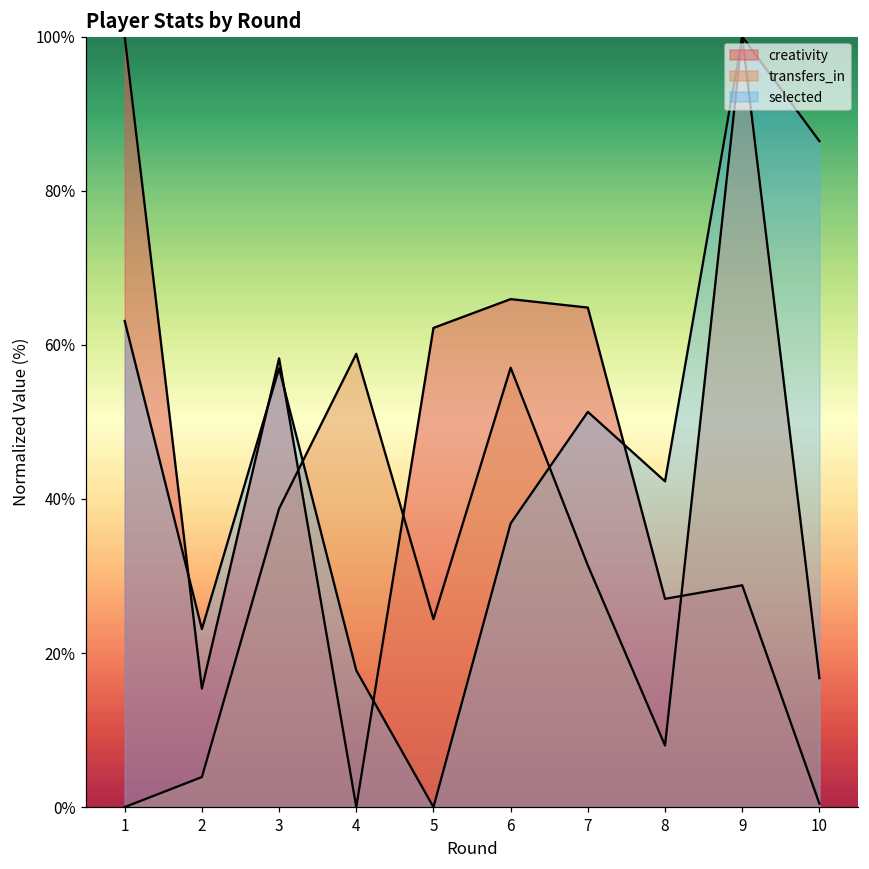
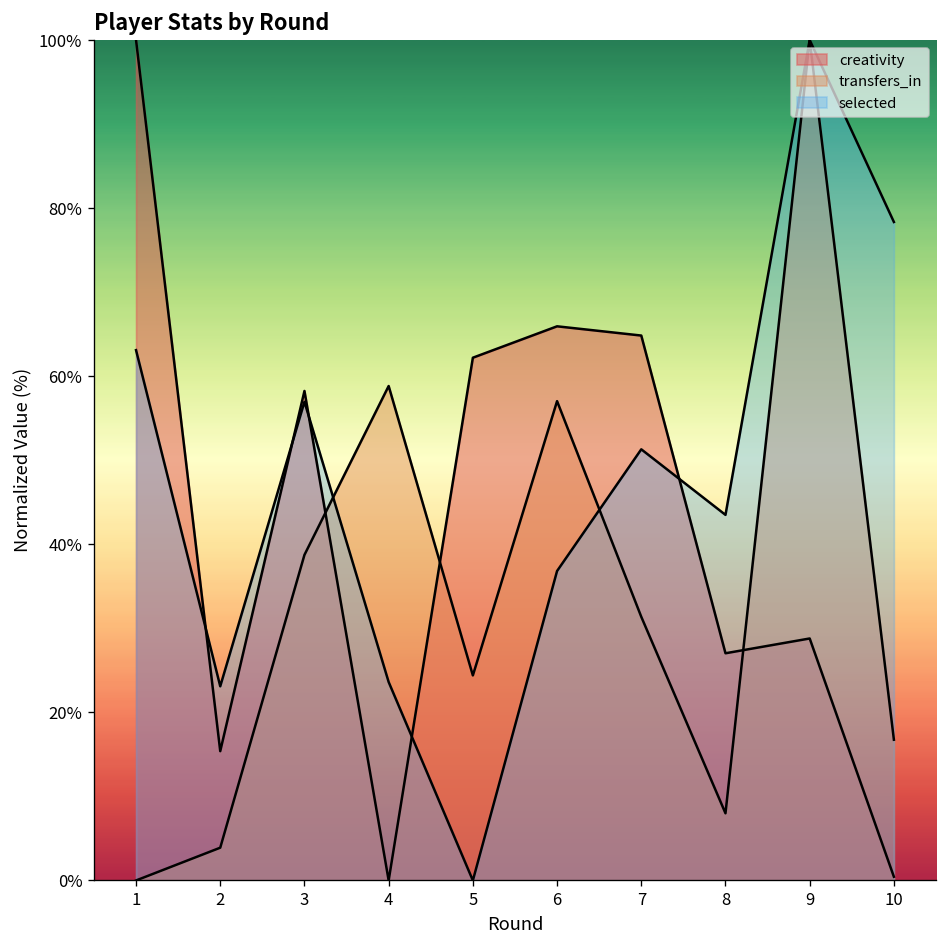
selected, 4: 18% -> 24%
selected, 8: 42% -> 43%
selected, 10: 86% -> 78%
